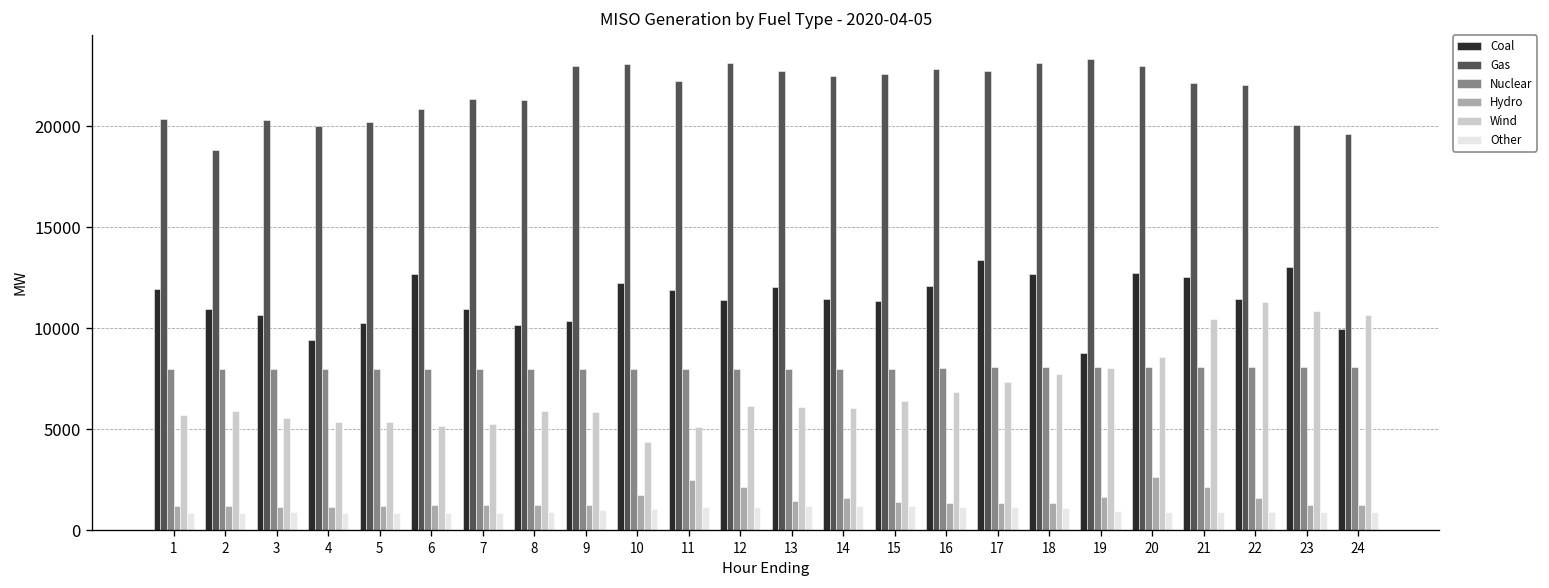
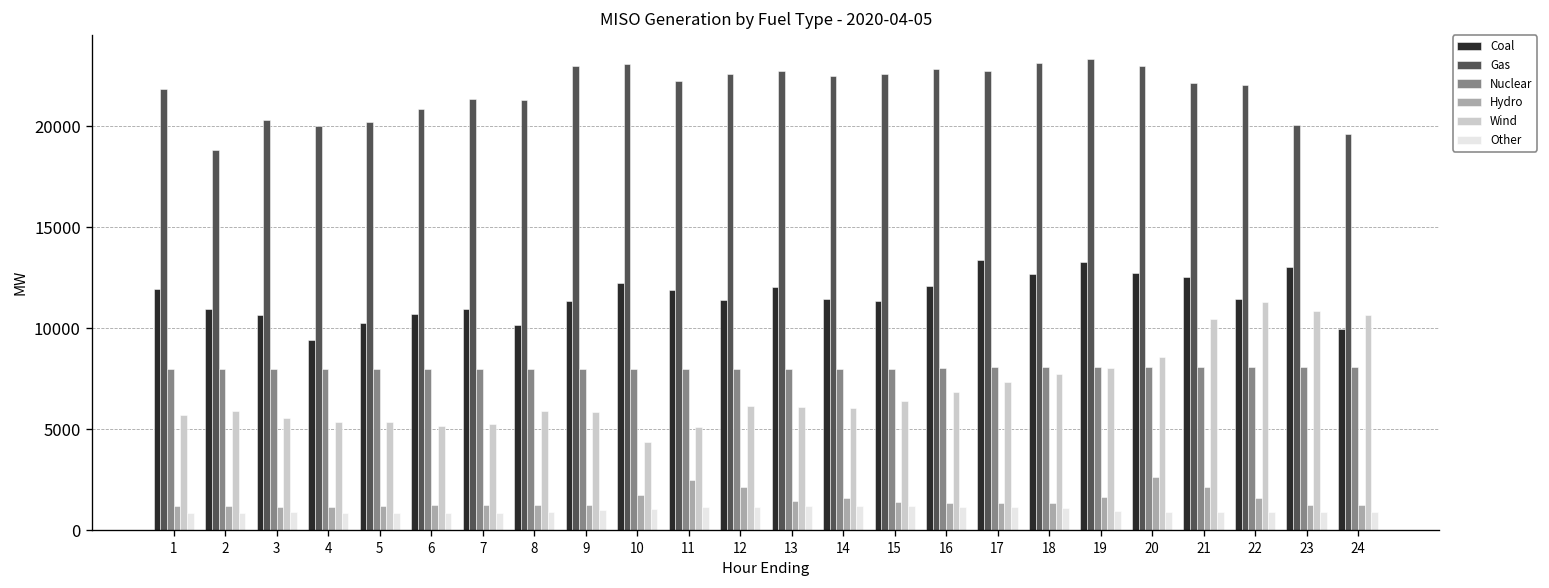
Gas, 1: 20400 -> 21800
Coal, 6: 12700 -> 10700
Coal, 9: 10300 -> 11300
Gas, 12: 23100 -> 22600
Coal, 19: 8800 -> 13300
